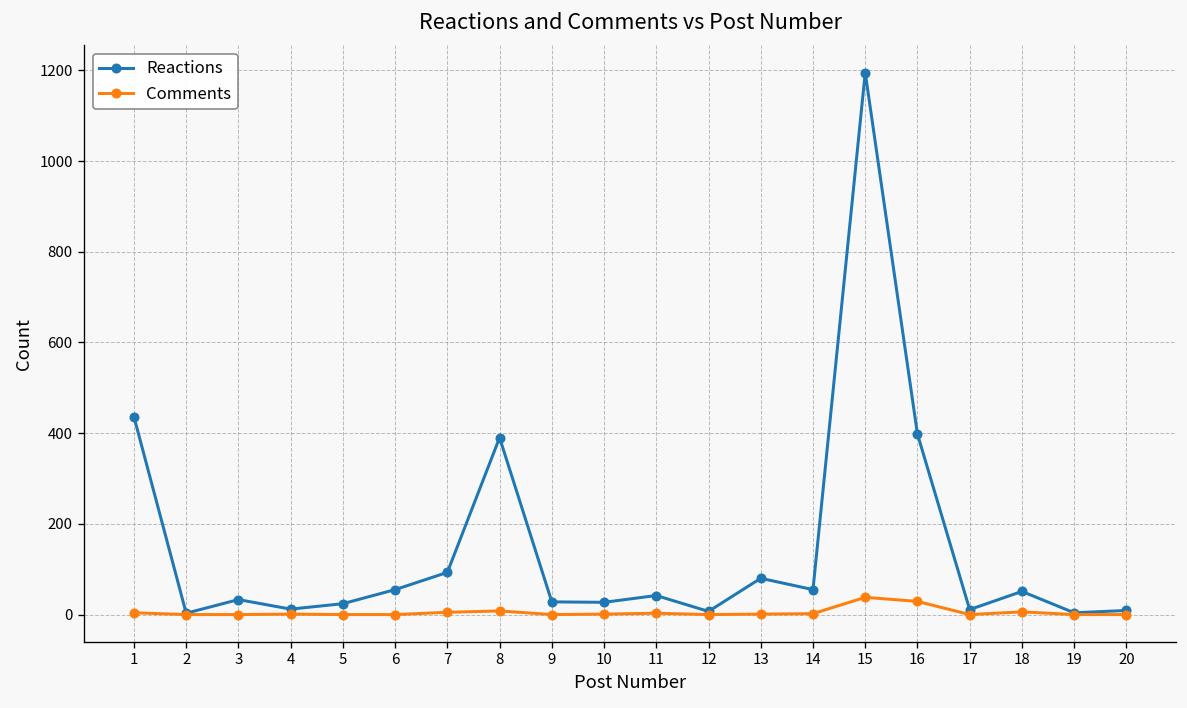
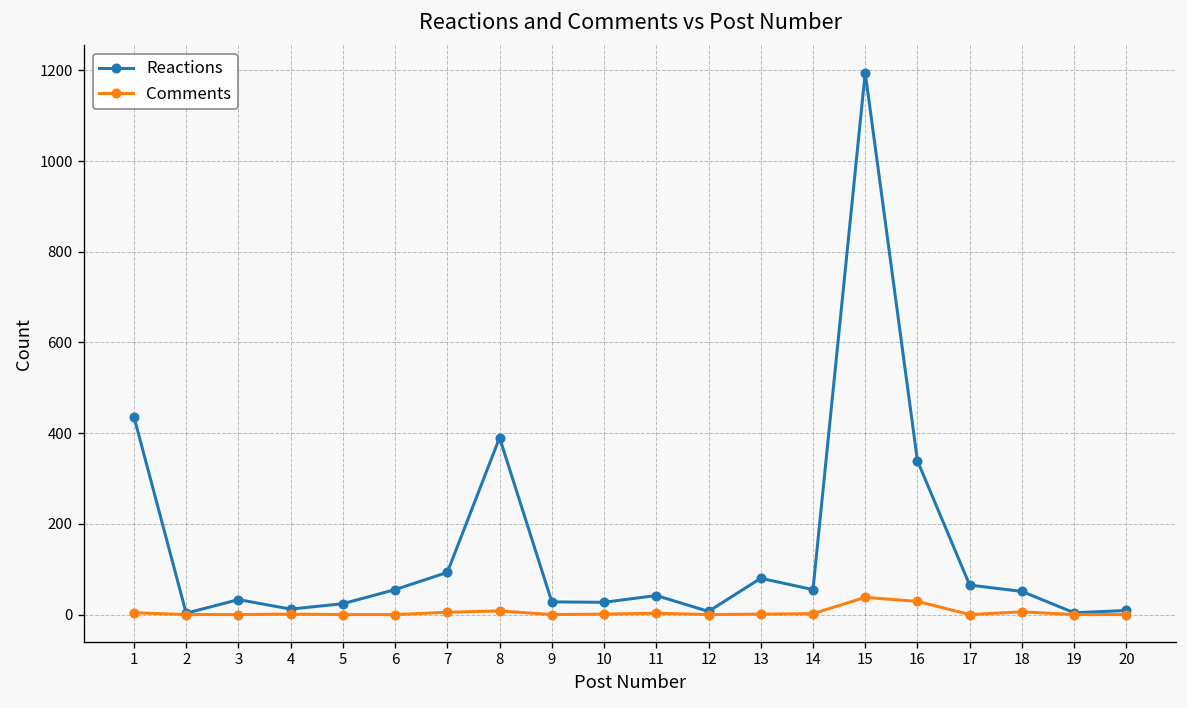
Reactions, 16: 400 -> 340
Reactions, 17: 10 -> 70
